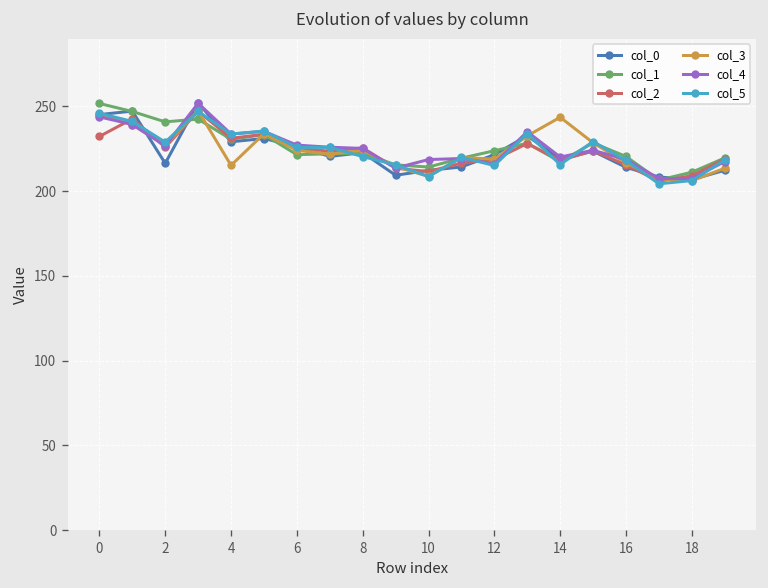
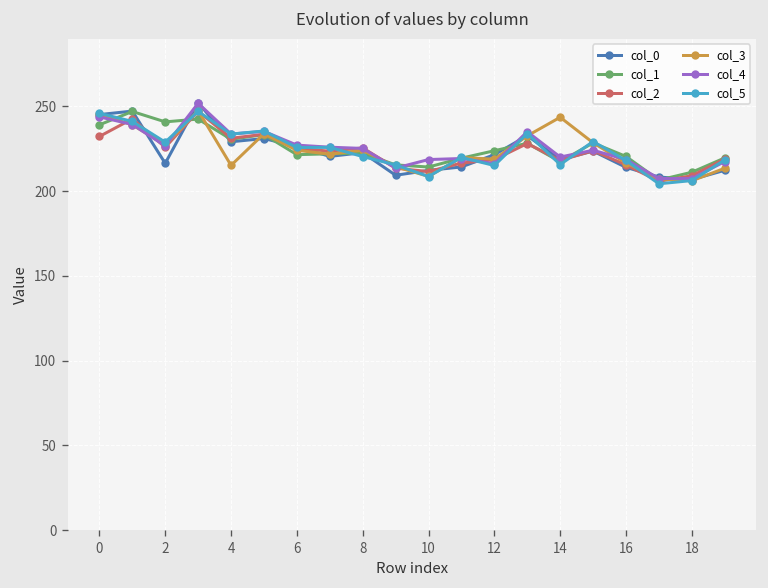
col_1, 0: 252 -> 239
